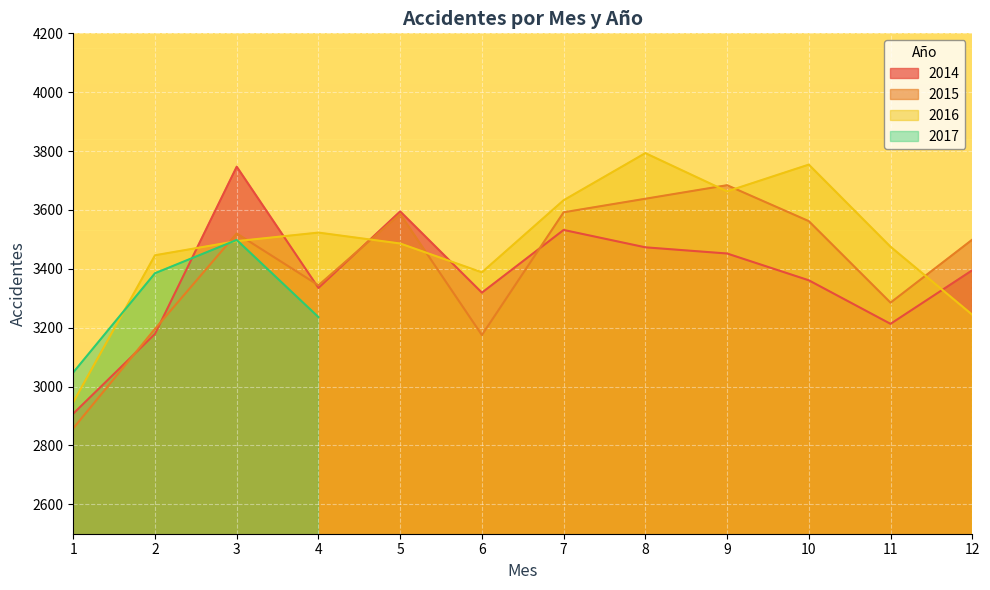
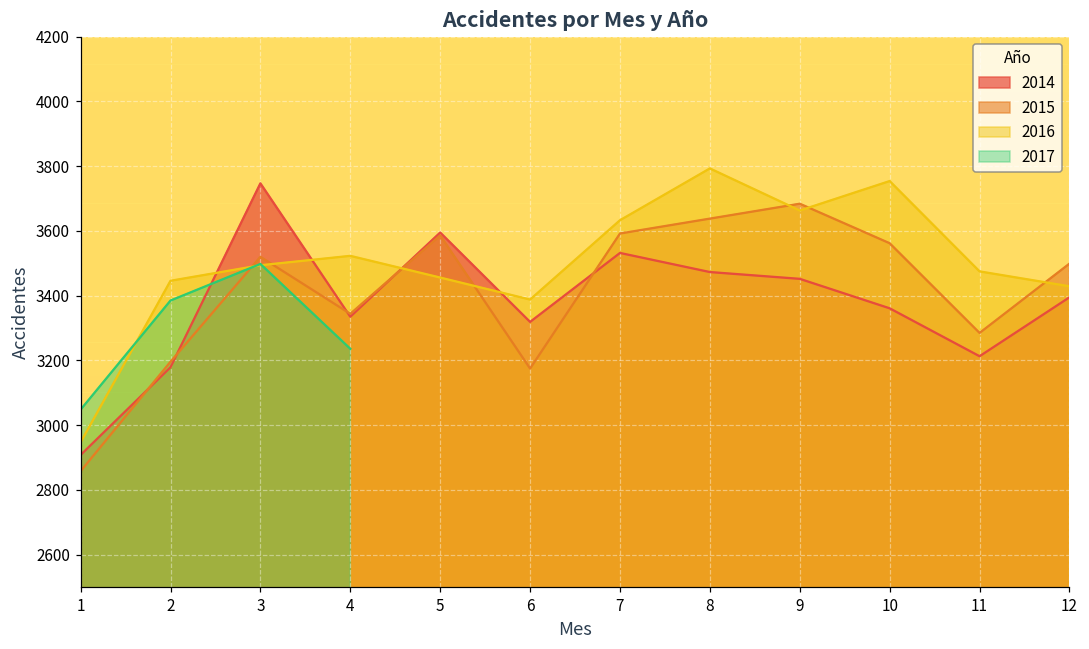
2016, 5: 3490 -> 3460
2016, 12: 3240 -> 3430
